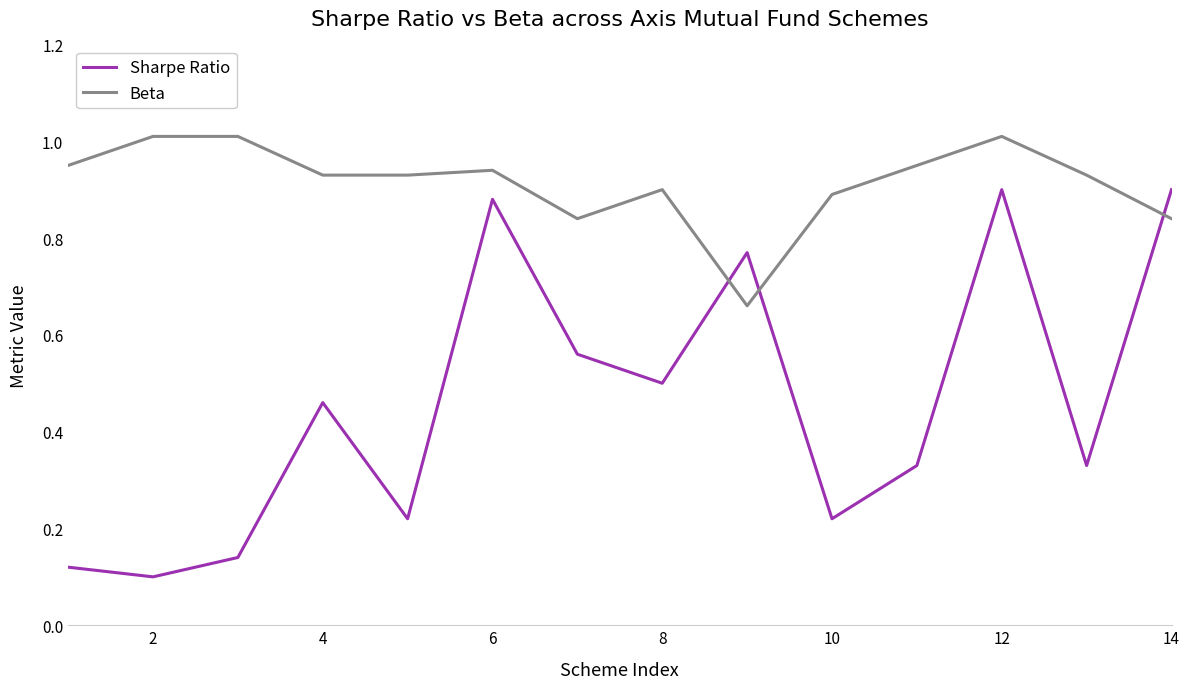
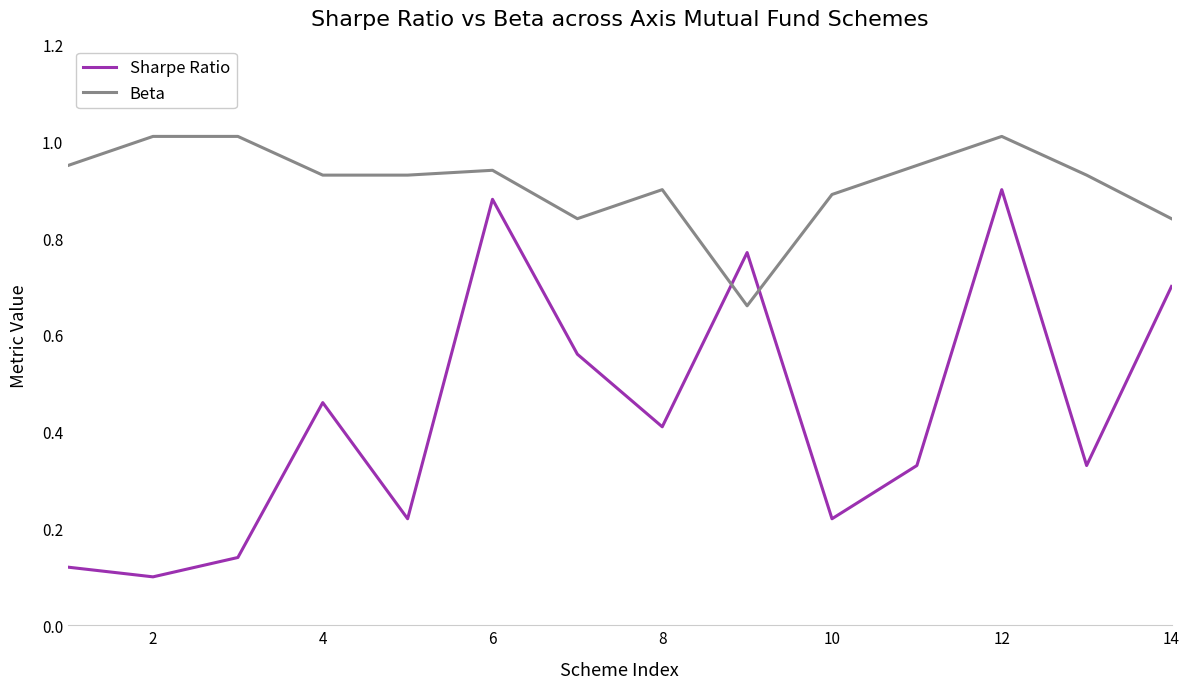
Sharpe Ratio, 8: 0.50 -> 0.41
Sharpe Ratio, 14: 0.9 -> 0.7
